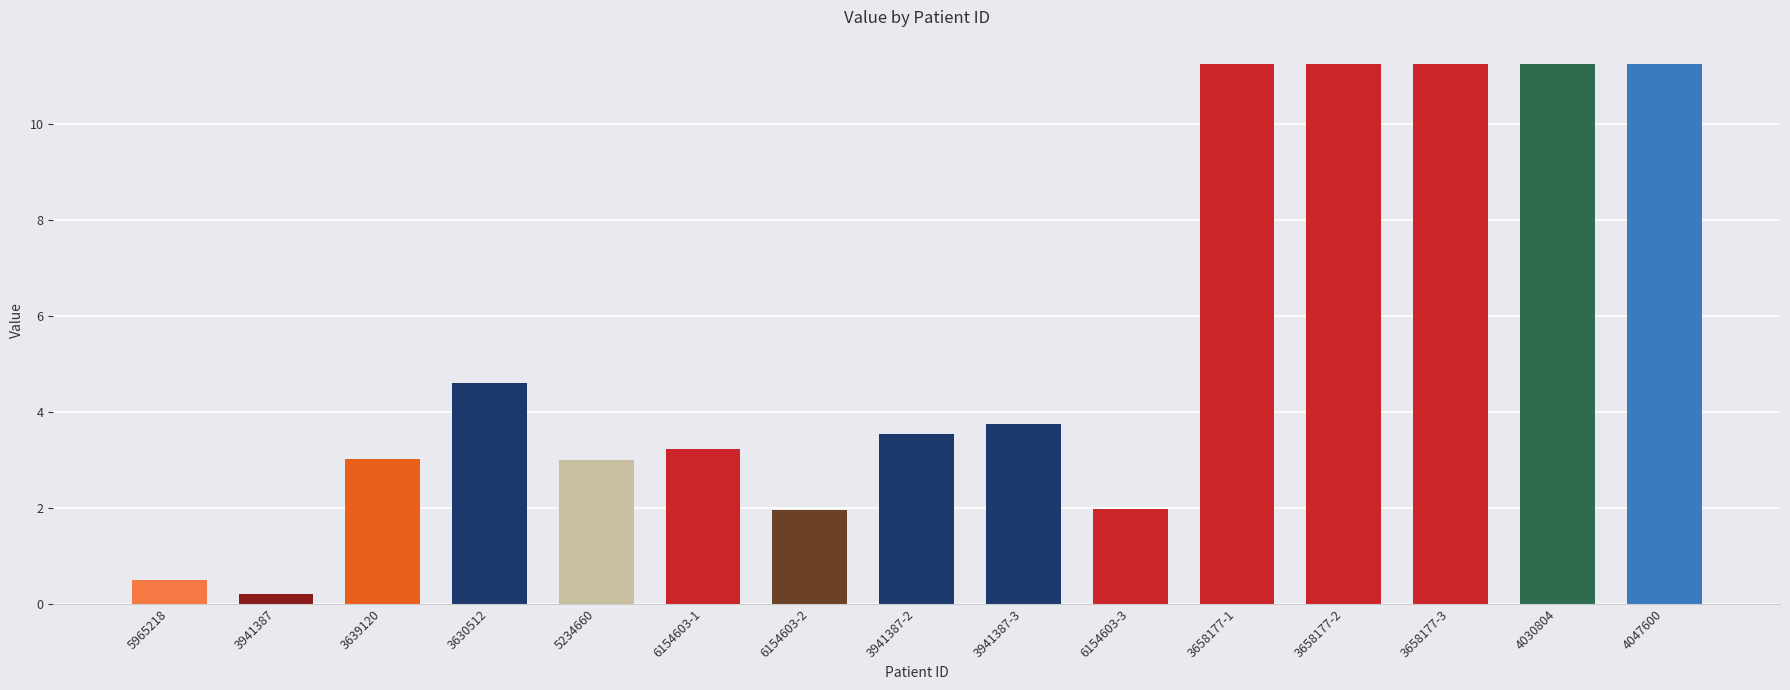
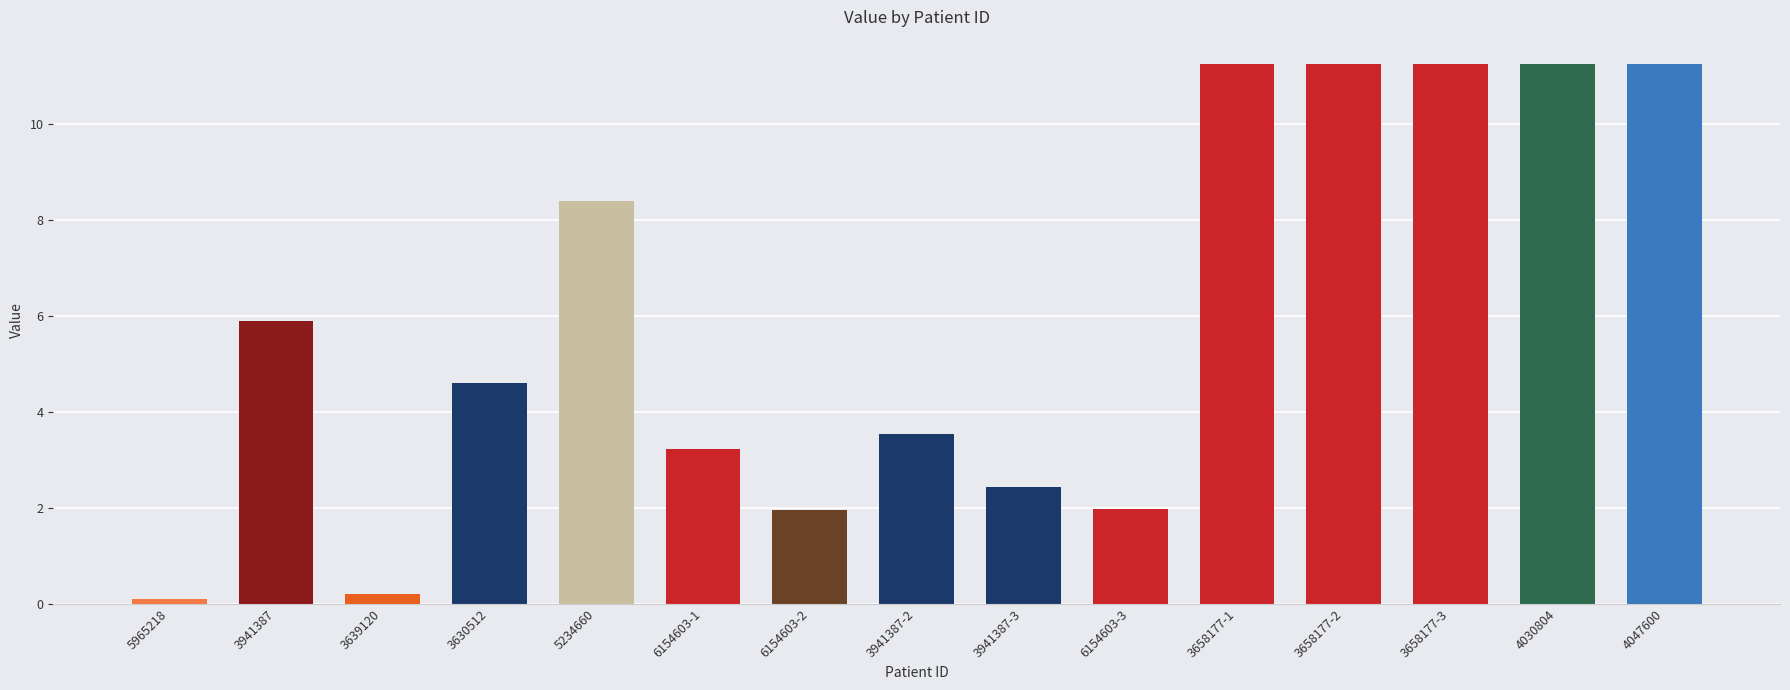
5965218: 0.5 -> 0.1
3941387: 0.2 -> 5.9
3639120: 3.0 -> 0.2
5234660: 3.0 -> 8.4
3941387-3: 3.8 -> 2.4
